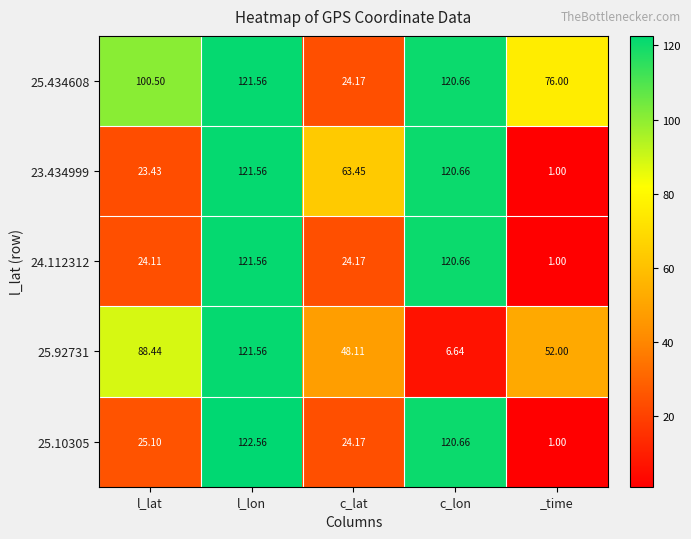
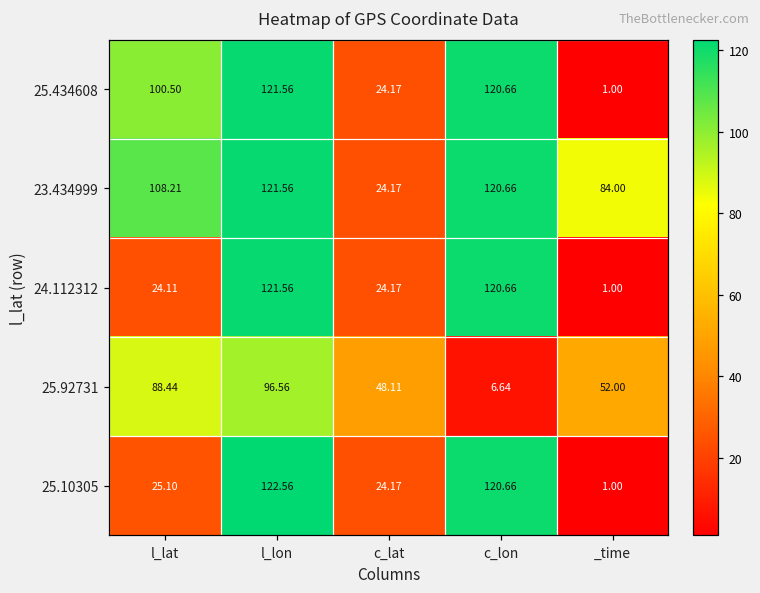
25.434608, _time: 76.00 -> 1.00
23.434999, l_lat: 23.43 -> 108.21
23.434999, c_lat: 63.45 -> 24.17
23.434999, _time: 1.00 -> 84.00
25.92731, l_lon: 121.56 -> 96.56
